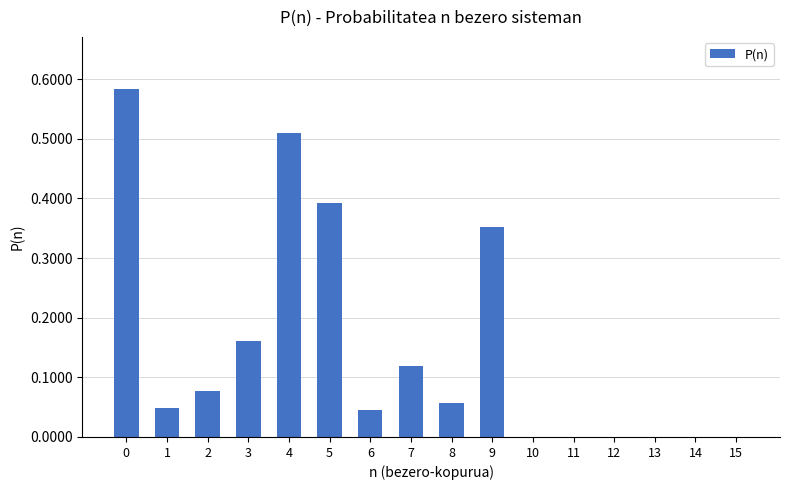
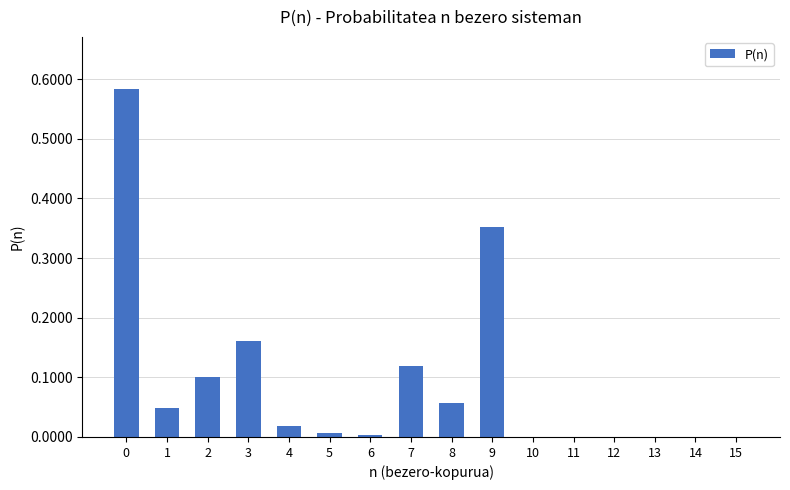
2: 0.08 -> 0.10
4: 0.51 -> 0.02
5: 0.39 -> 0.01
6: 0.05 -> 0.00
